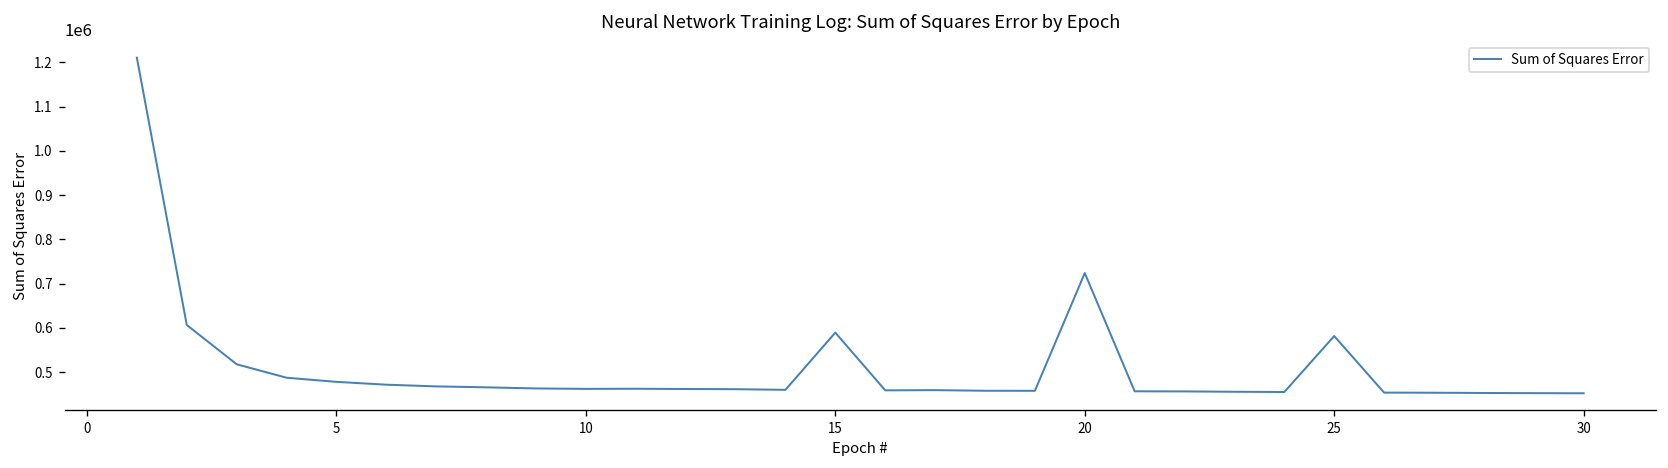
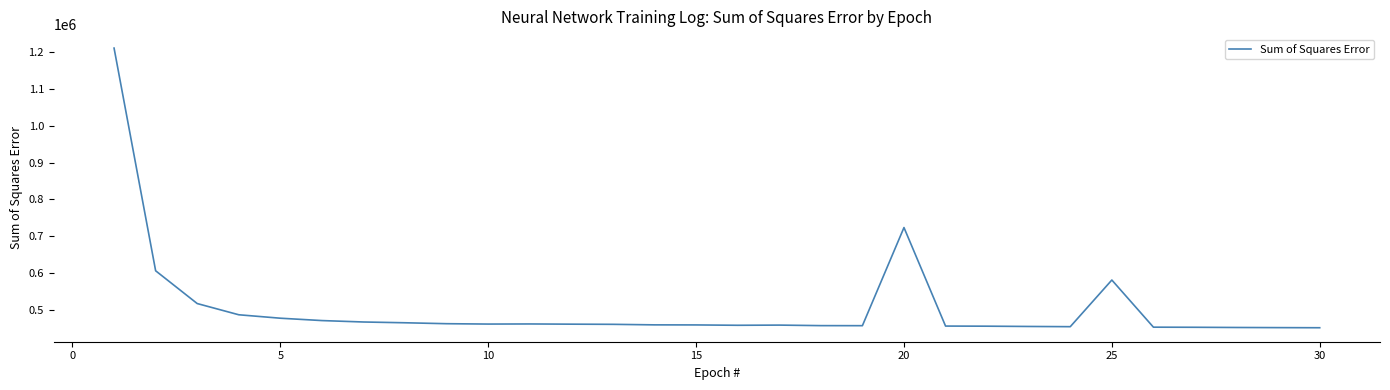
15: 590000 -> 460000
